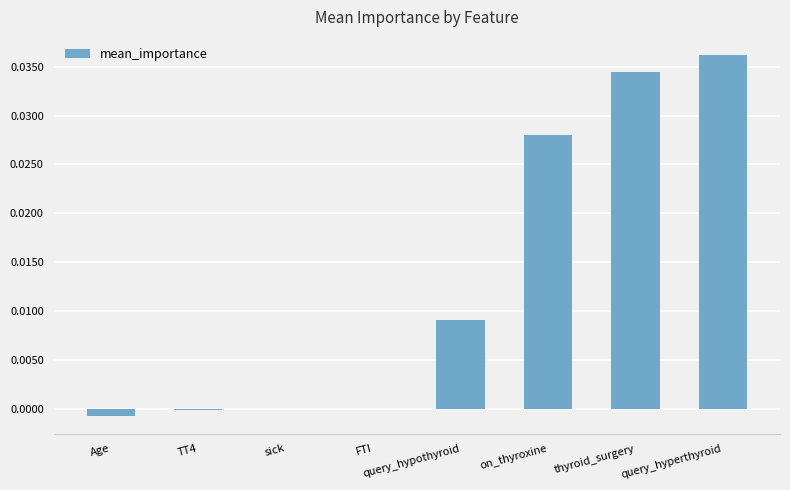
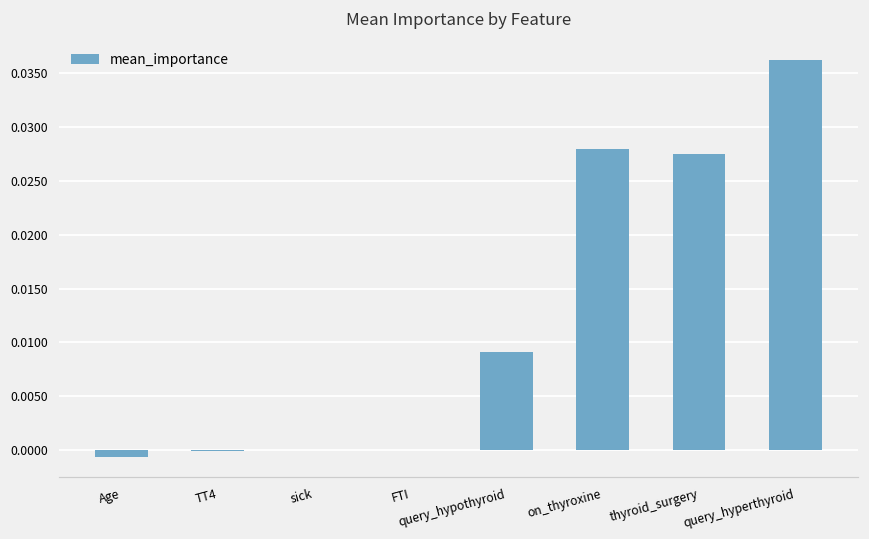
thyroid_surgery: 0.034 -> 0.027
